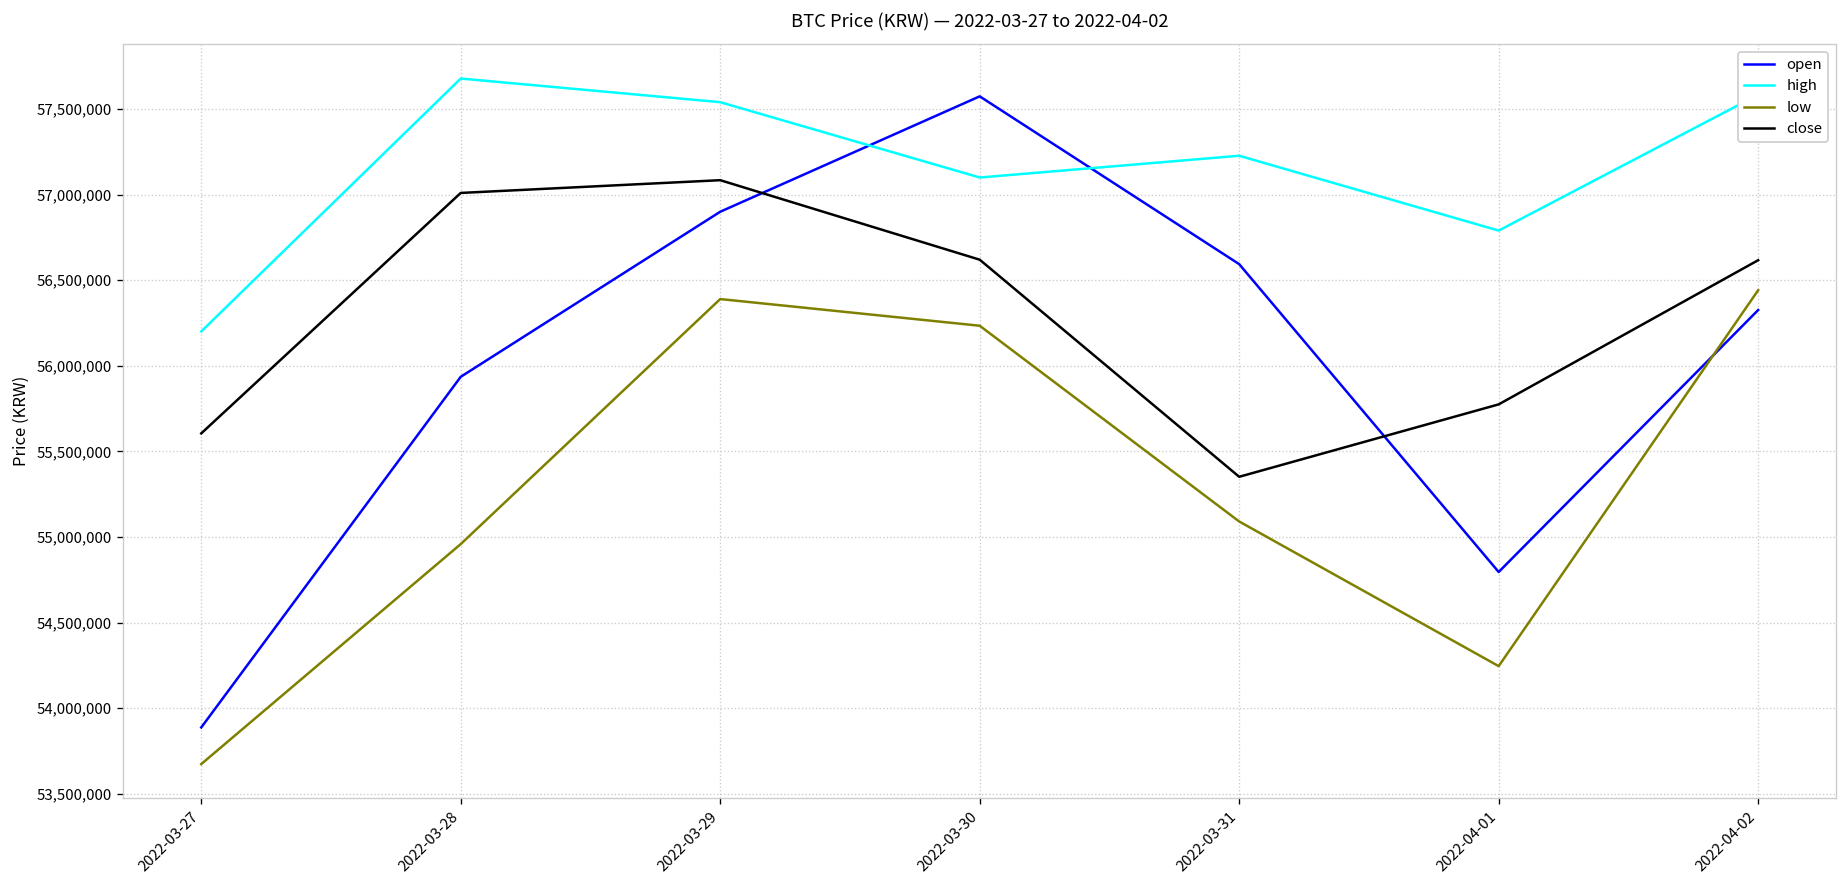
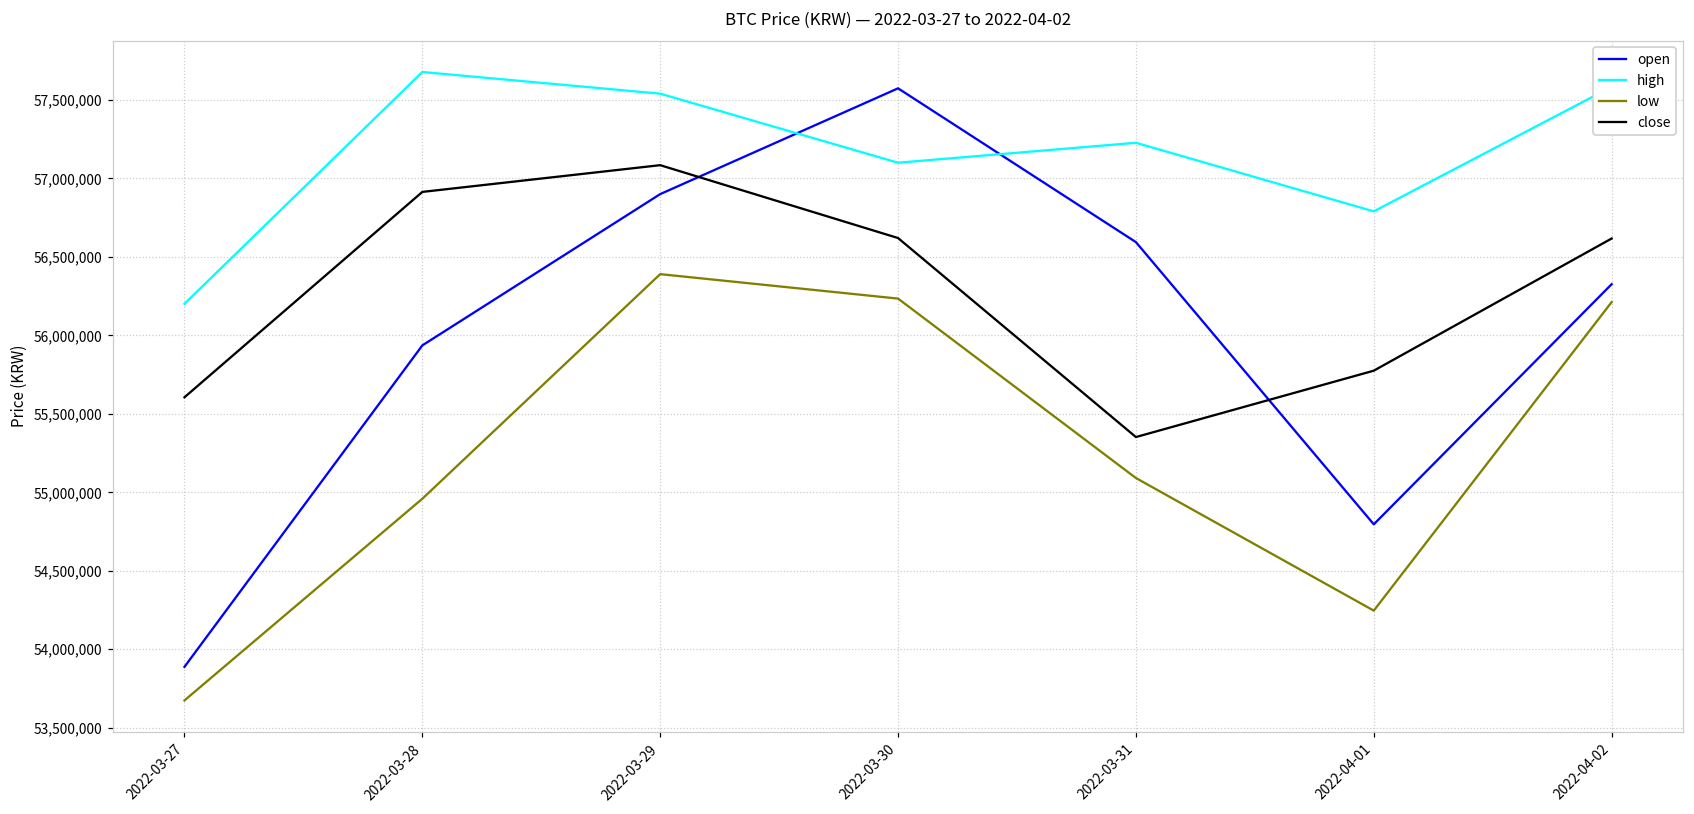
close, 2022-03-28: 57,010,000 -> 56,910,000
low, 2022-04-02: 56,440,000 -> 56,210,000
